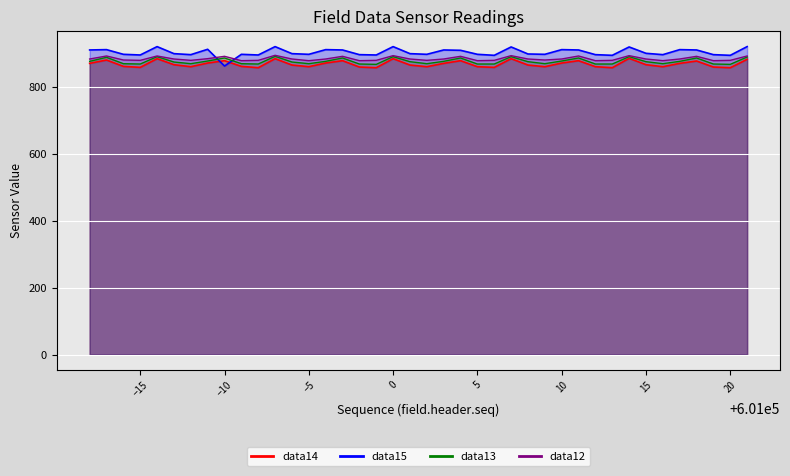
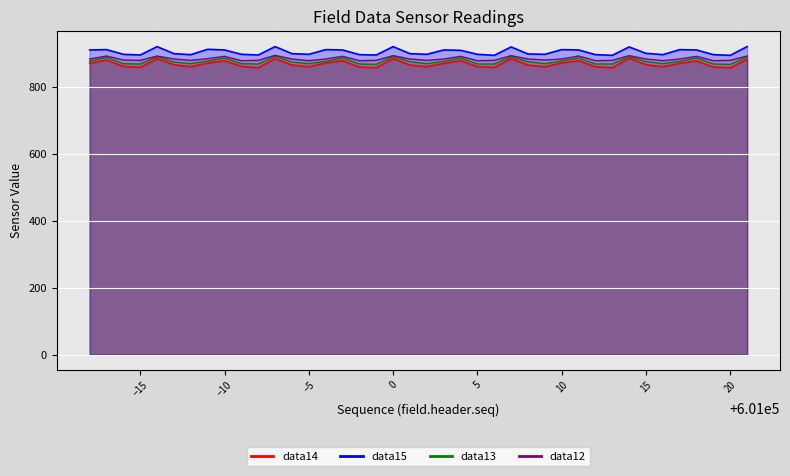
data15, −10: 860 -> 910
